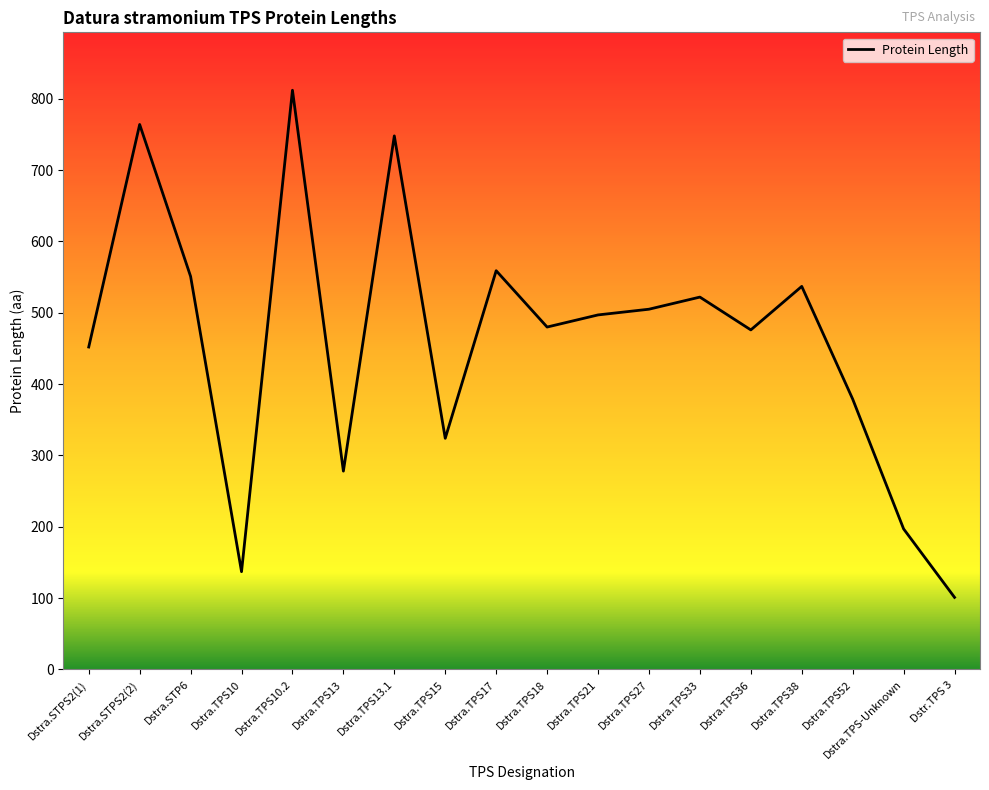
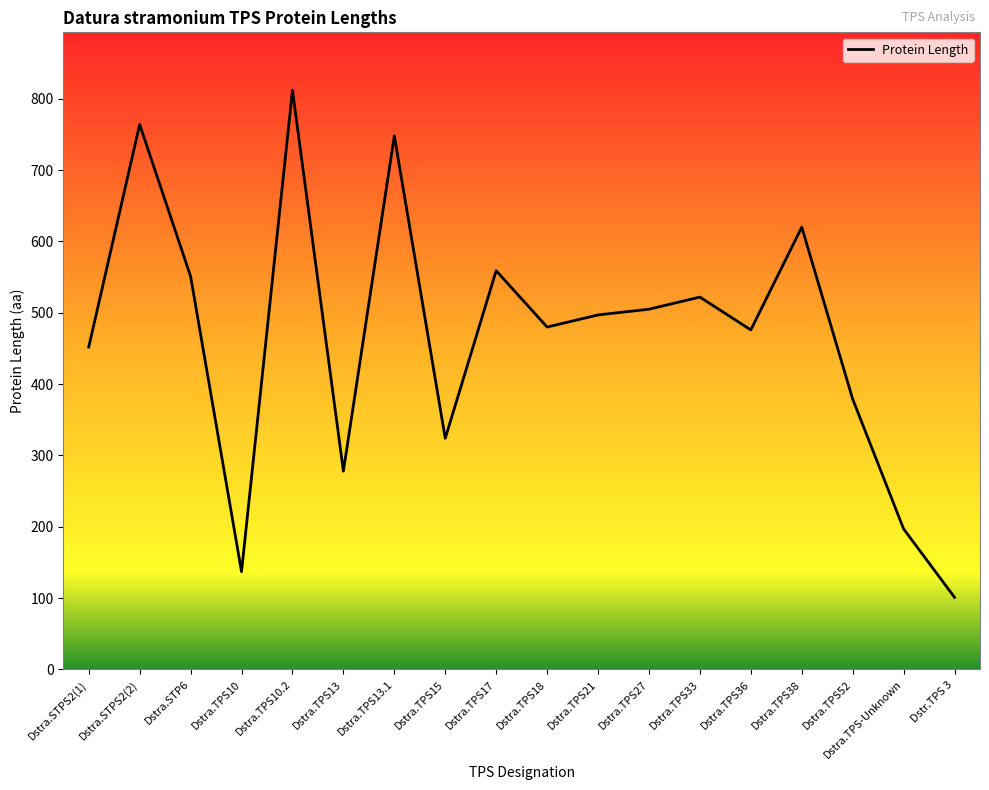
Dstra.TPS38: 540 -> 620
